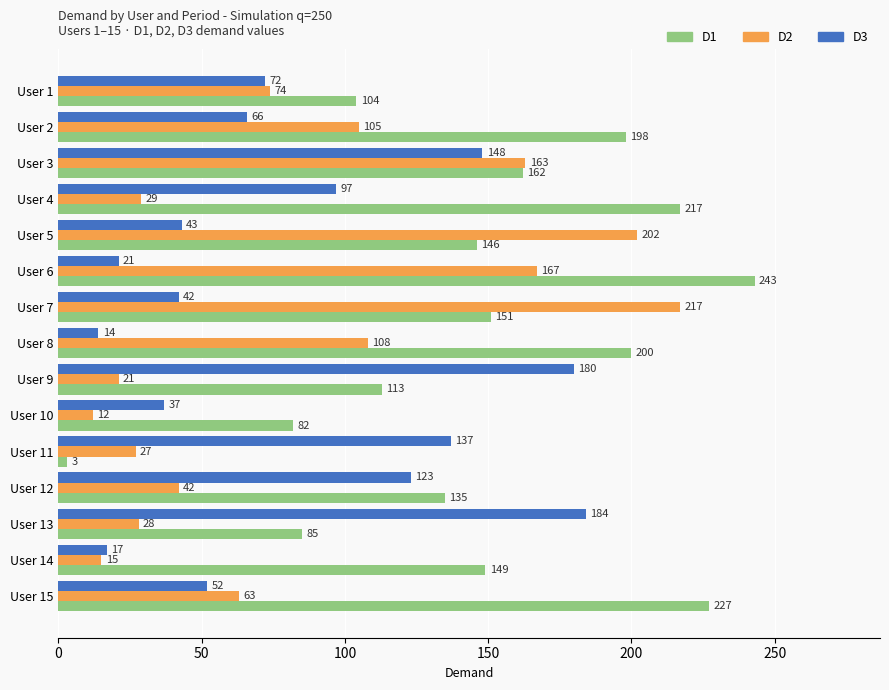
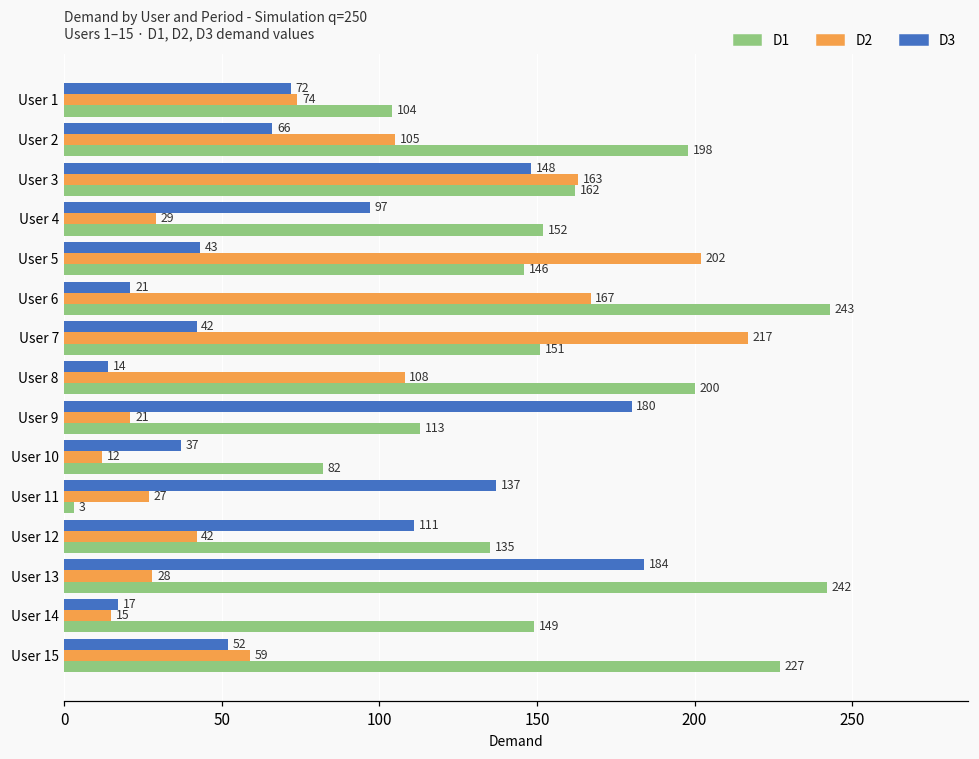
D1, User 4: 217 -> 152
D3, User 12: 123 -> 111
D1, User 13: 85 -> 242
D2, User 15: 63 -> 59
